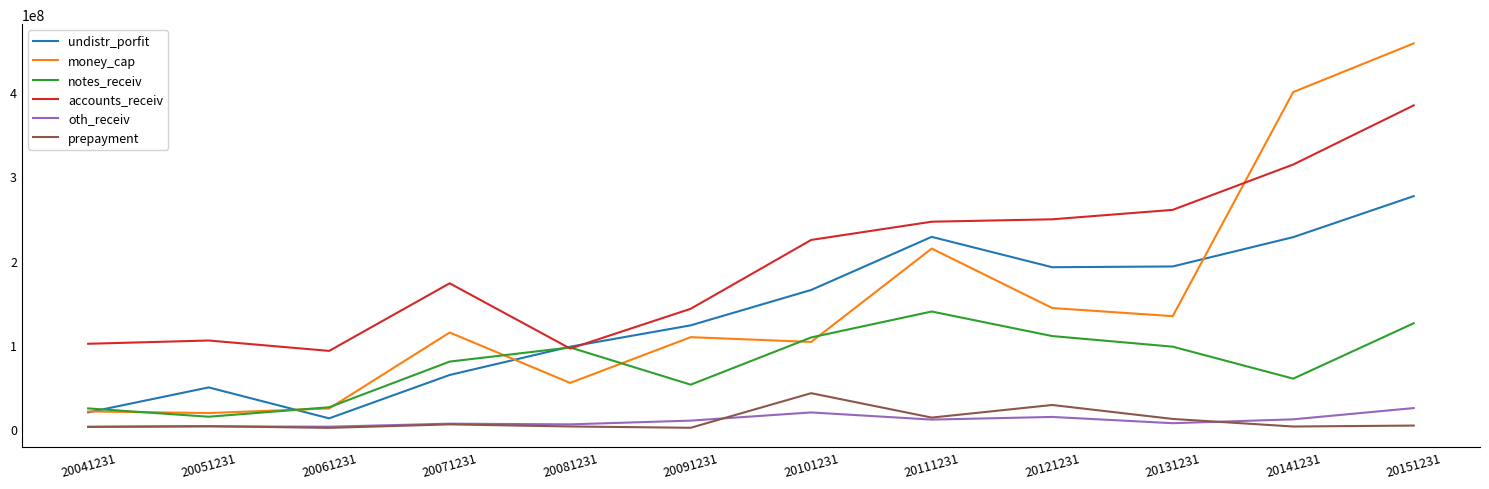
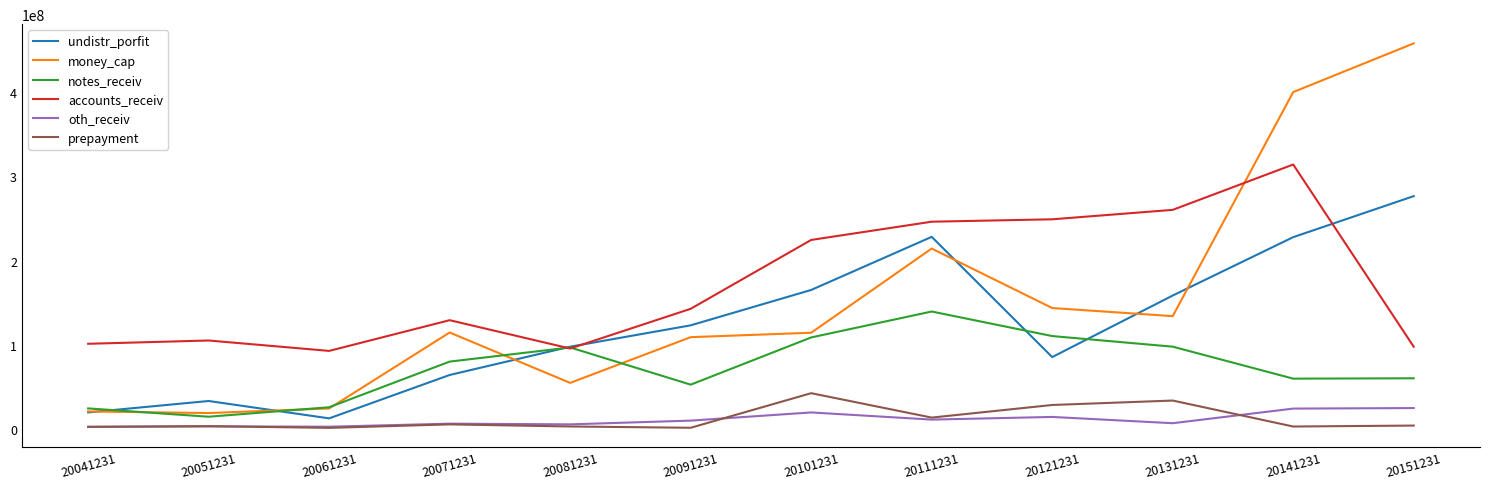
undistr_porfit, 20051231: 50000000 -> 30000000
accounts_receiv, 20071231: 170000000 -> 130000000
money_cap, 20101231: 100000000 -> 110000000
undistr_porfit, 20121231: 190000000 -> 90000000
undistr_porfit, 20131231: 190000000 -> 160000000
prepayment, 20131231: 10000000 -> 30000000
oth_receiv, 20141231: 10000000 -> 20000000
notes_receiv, 20151231: 130000000 -> 60000000
accounts_receiv, 20151231: 380000000 -> 100000000
